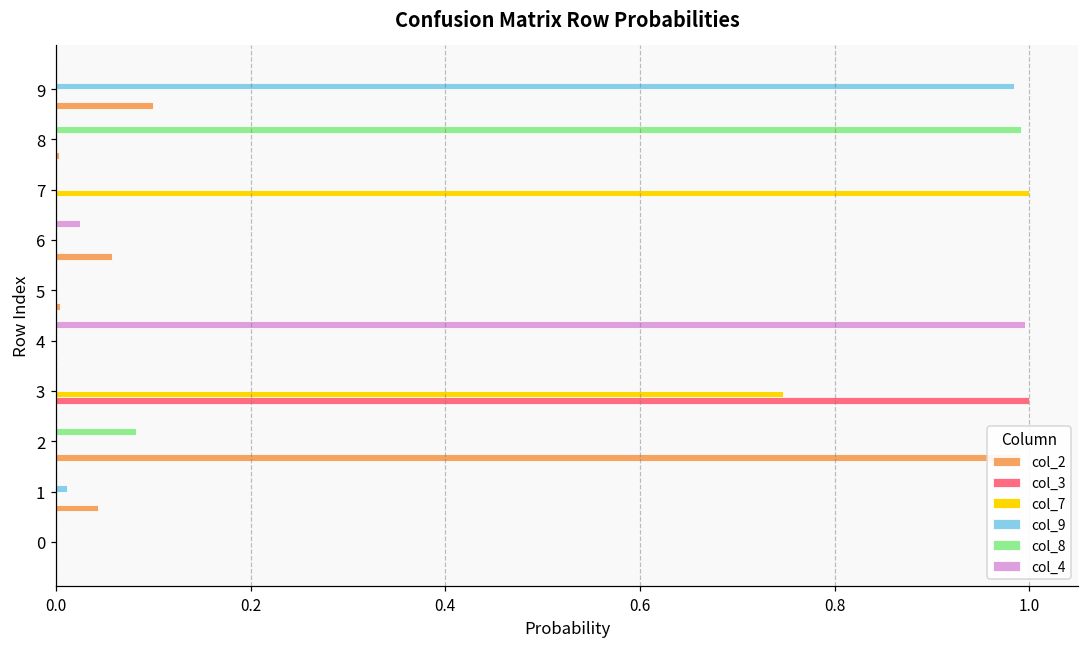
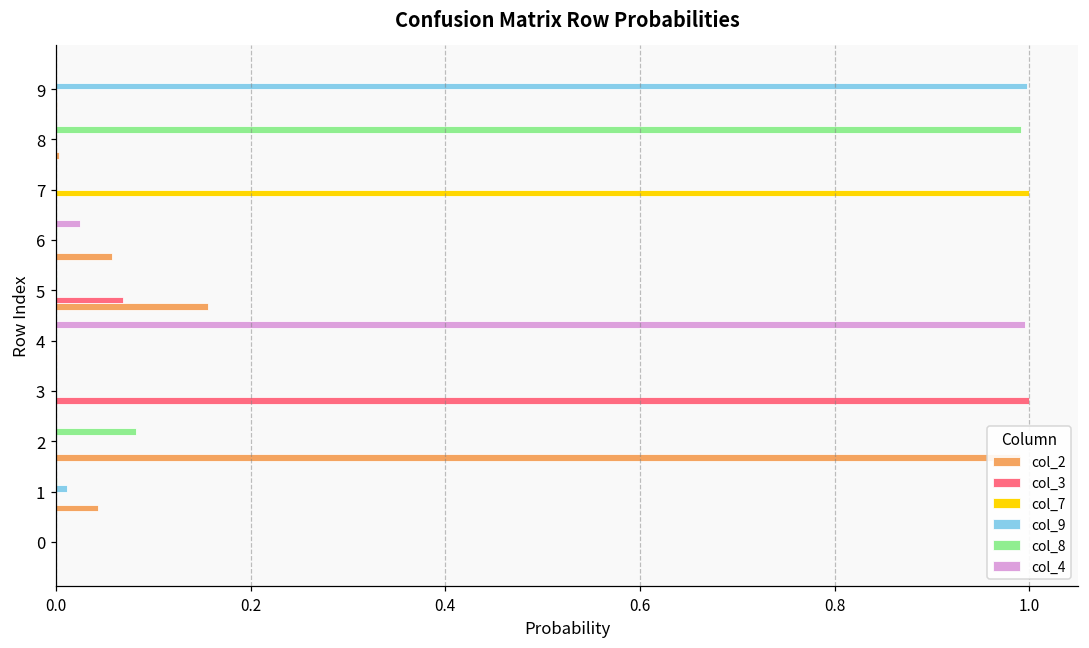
col_9, 9: 0.98 -> 1.00
col_2, 9: 0.10 -> 0.00
col_3, 5: 0.00 -> 0.07
col_2, 5: 0.00 -> 0.16
col_7, 3: 0.75 -> 0.00
